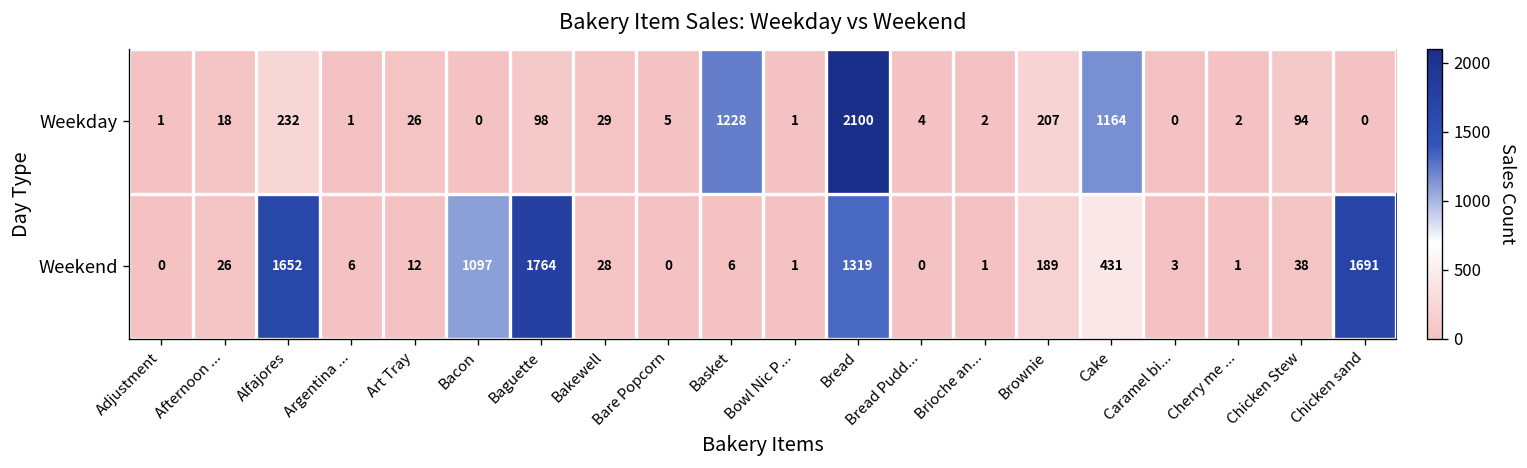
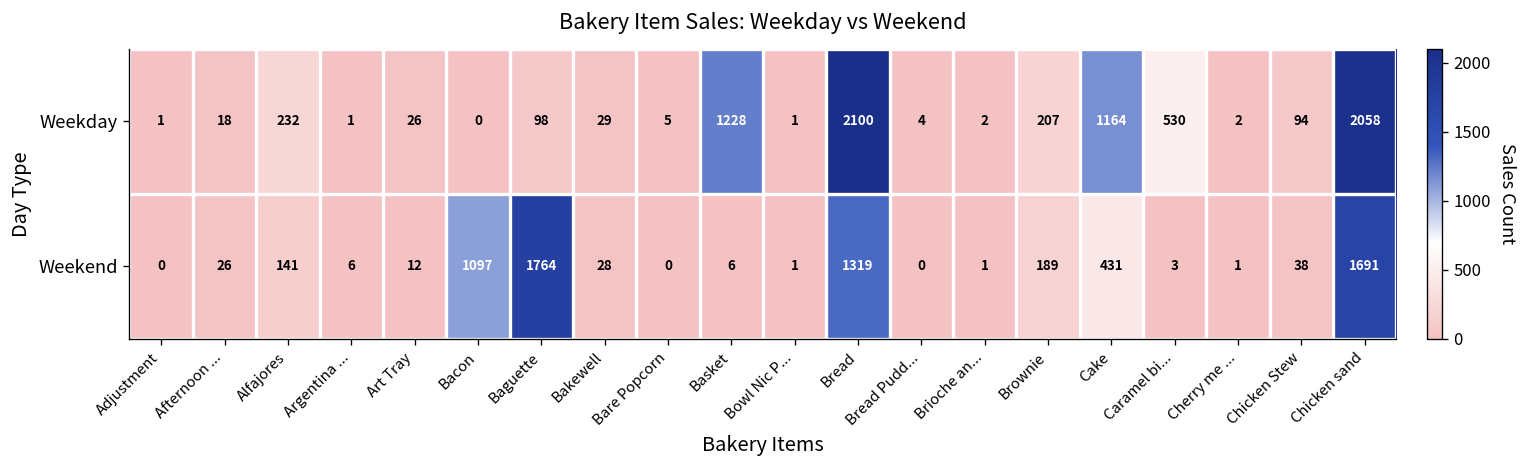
Weekday, Caramel bi...: 0 -> 530
Weekday, Chicken sand: 0 -> 2058
Weekend, Alfajores: 1652 -> 141
